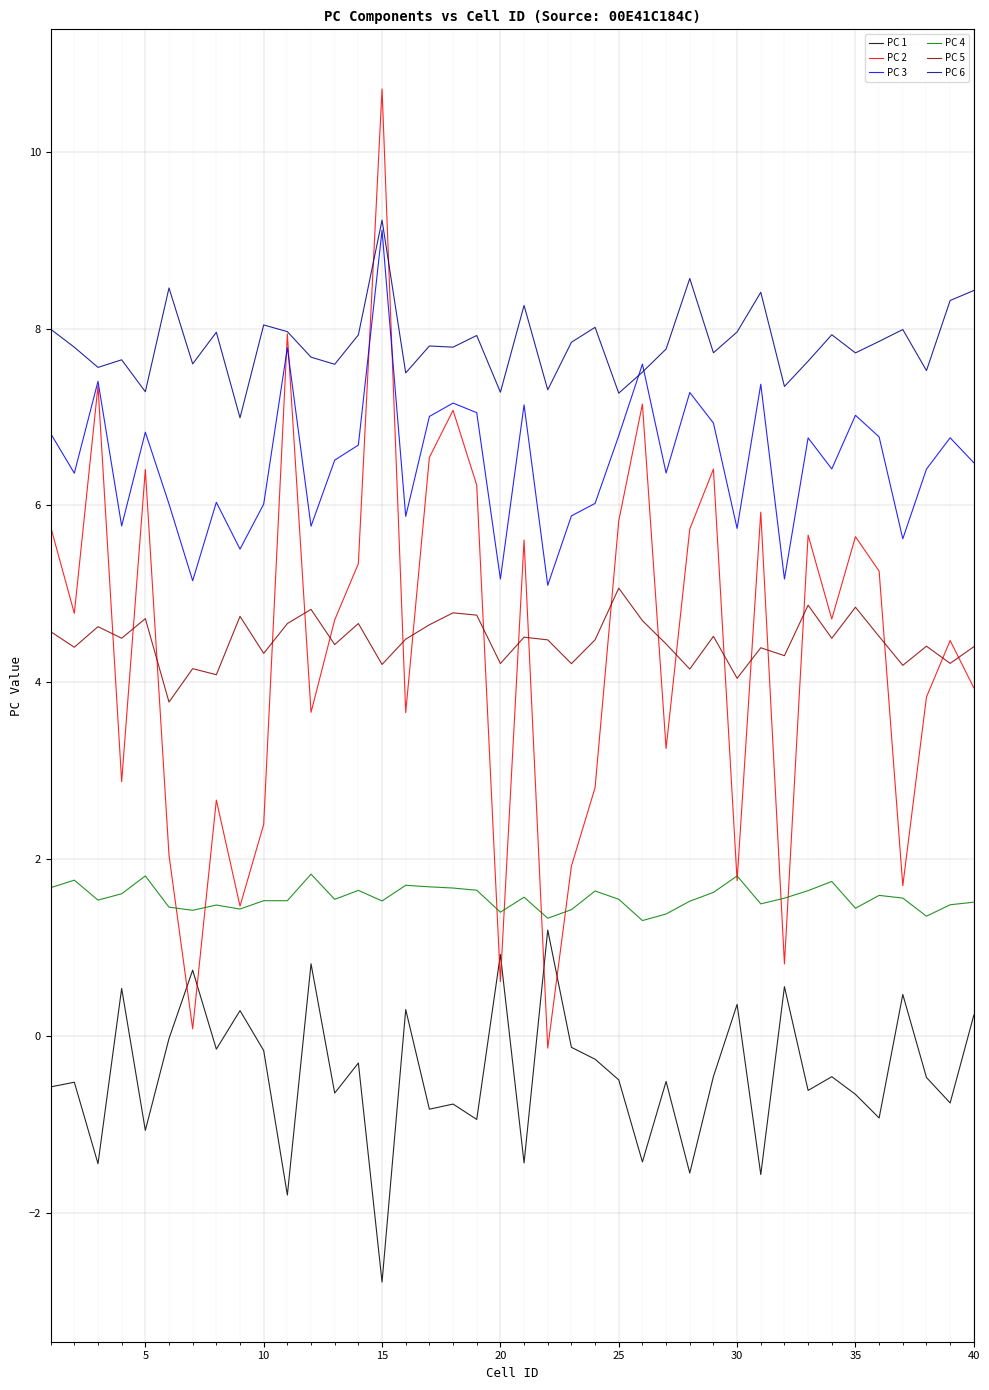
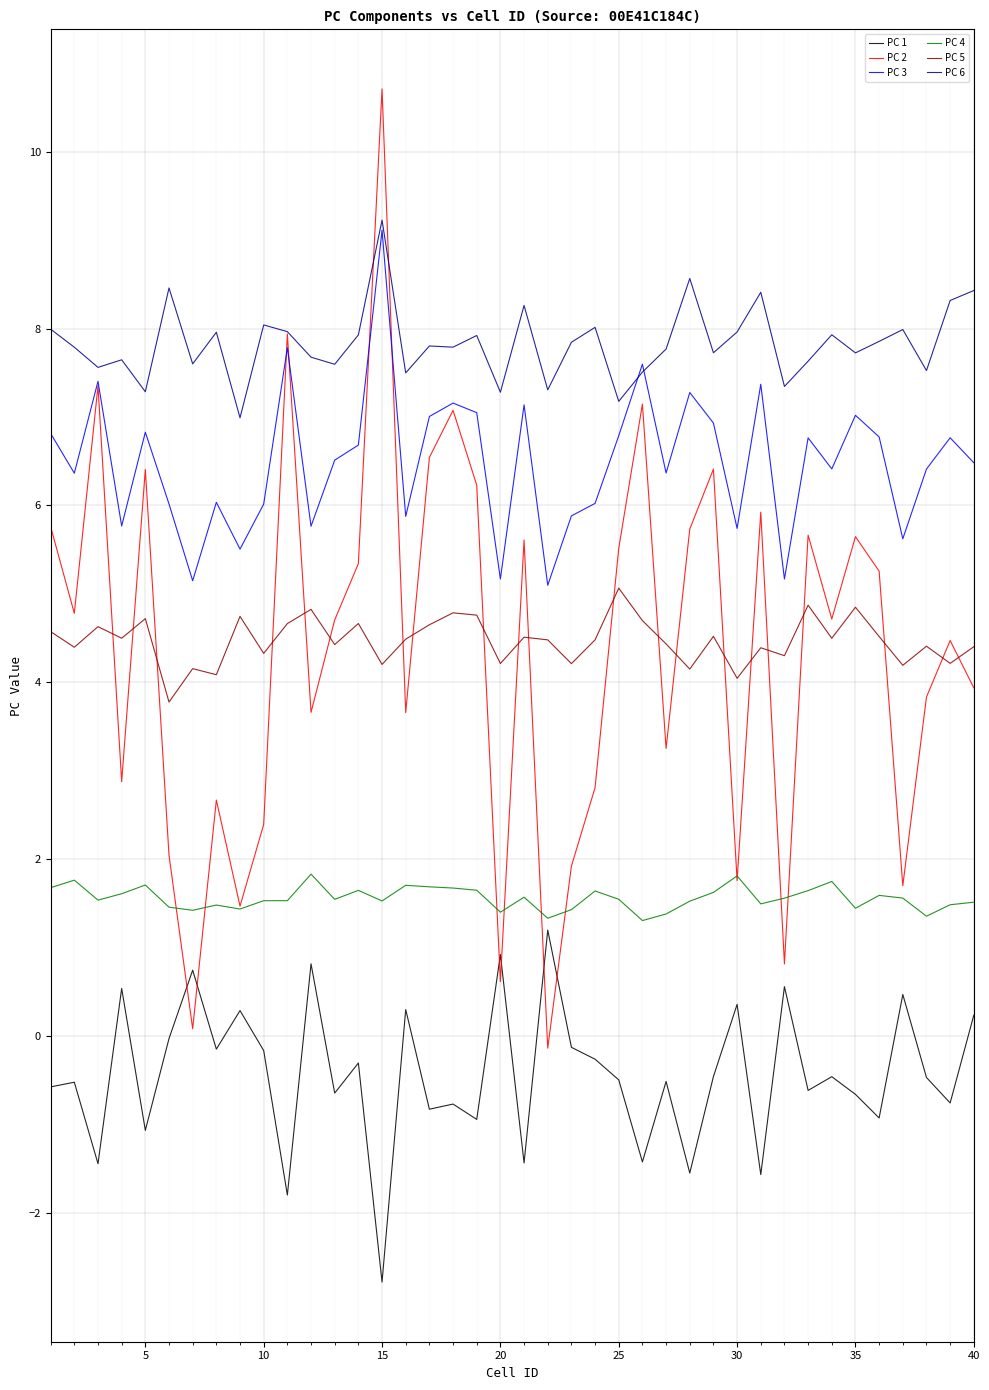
PC 4, 5: 1.8 -> 1.7
PC 2, 25: 5.8 -> 5.5
PC 6, 25: 7.3 -> 7.2
